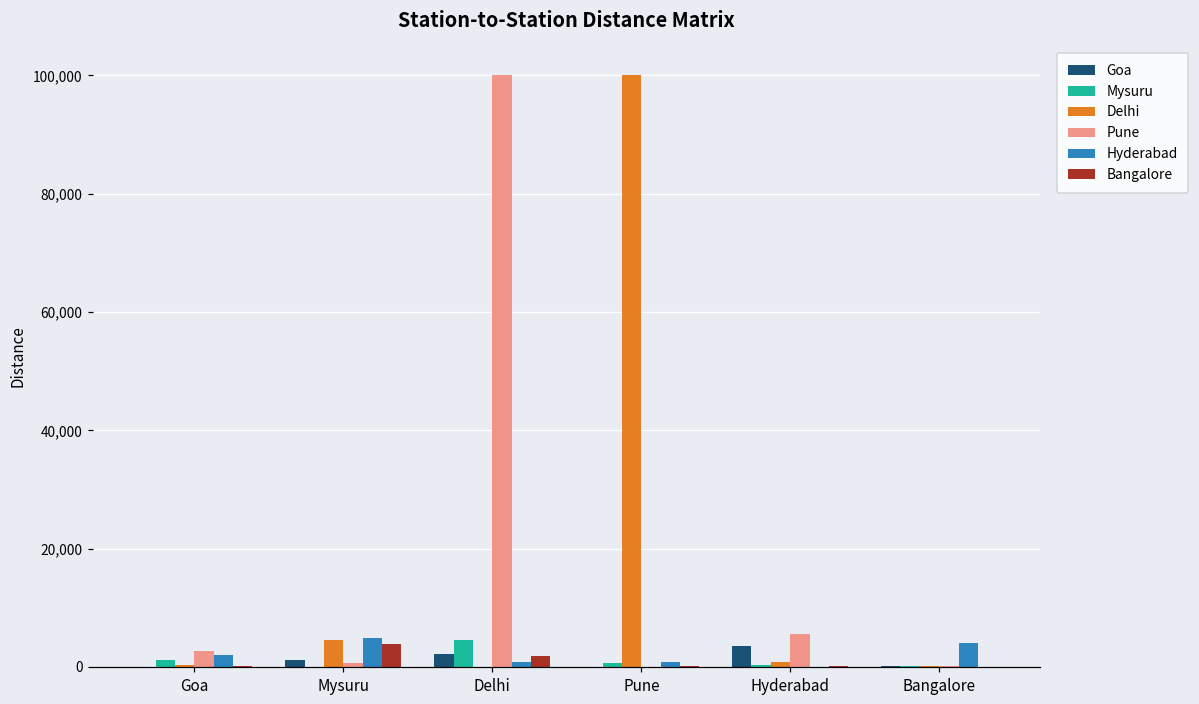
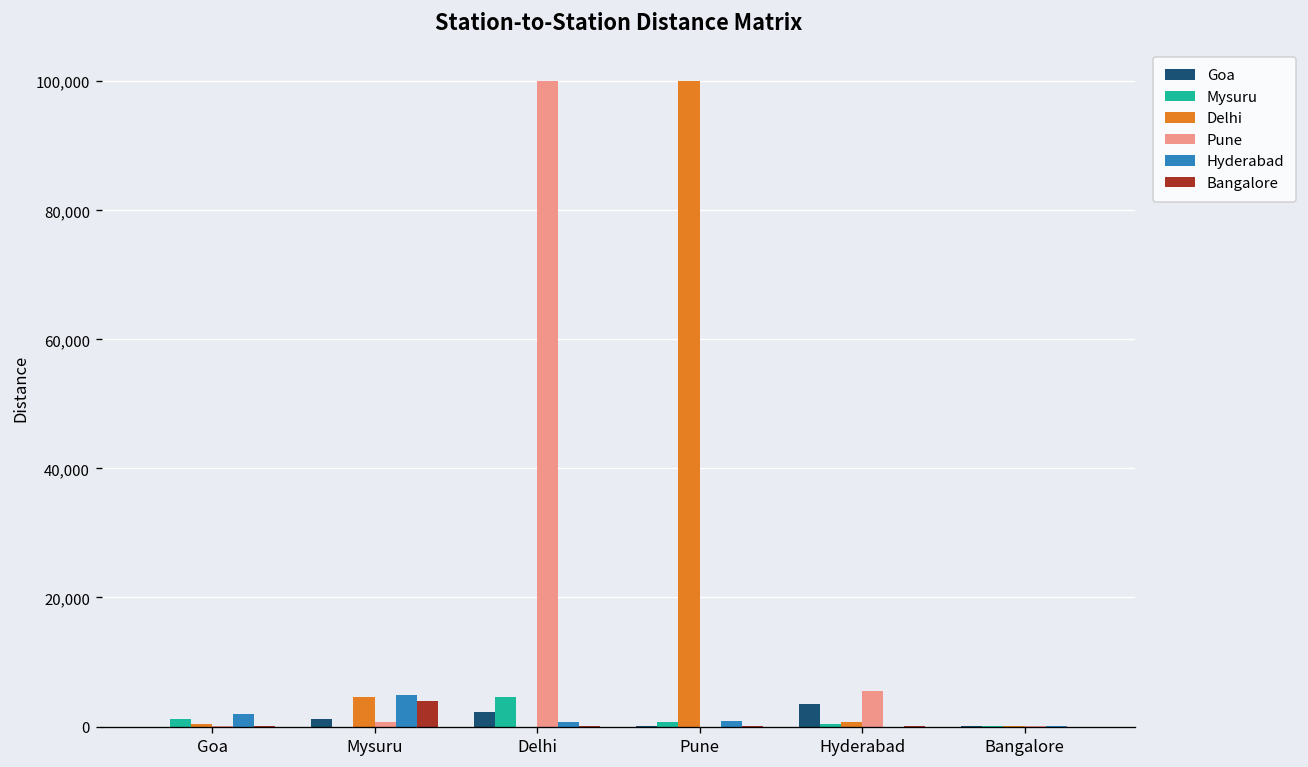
Pune, Goa: 3,000 -> 0
Bangalore, Delhi: 2,000 -> 0
Hyderabad, Bangalore: 4,000 -> 0
